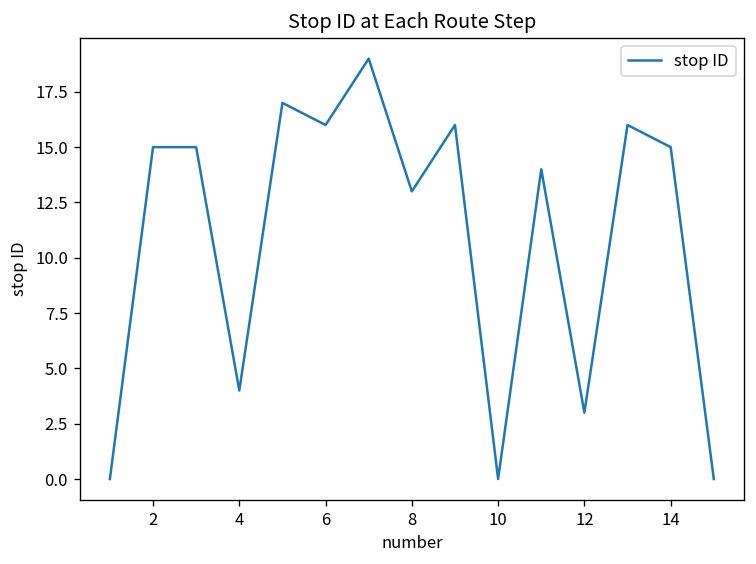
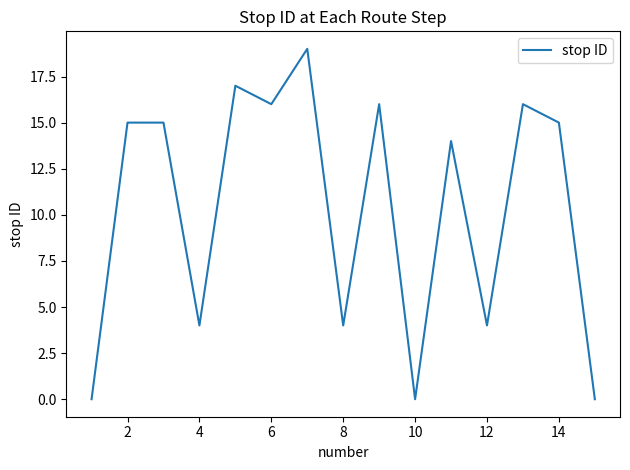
8: 13 -> 4
12: 3 -> 4
